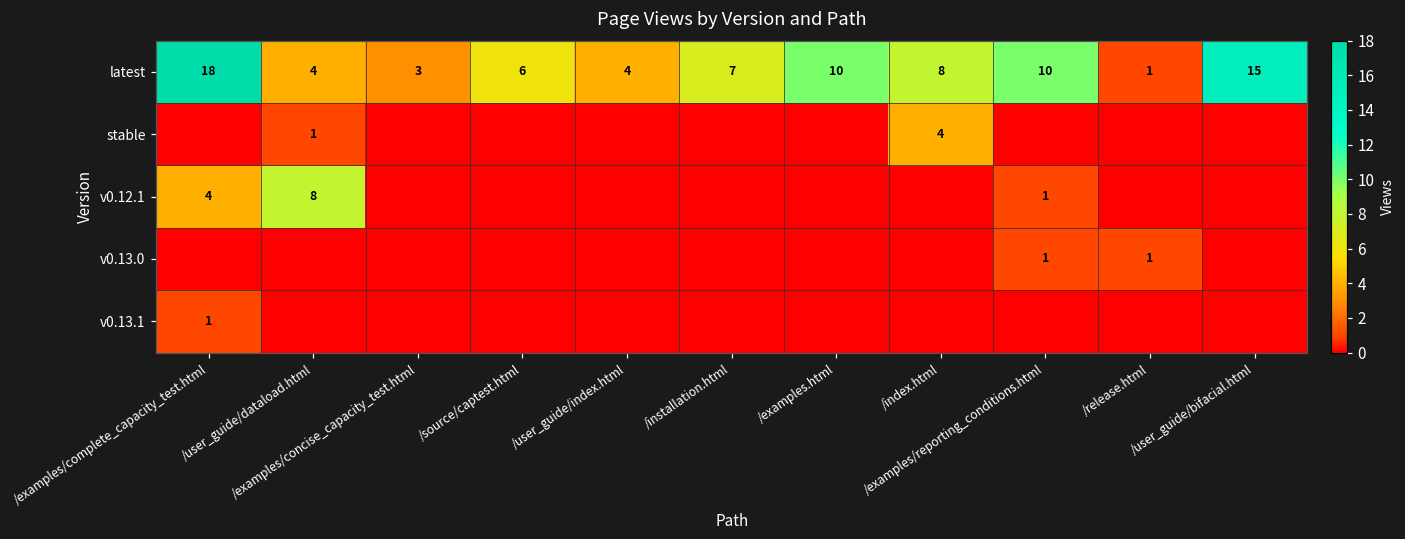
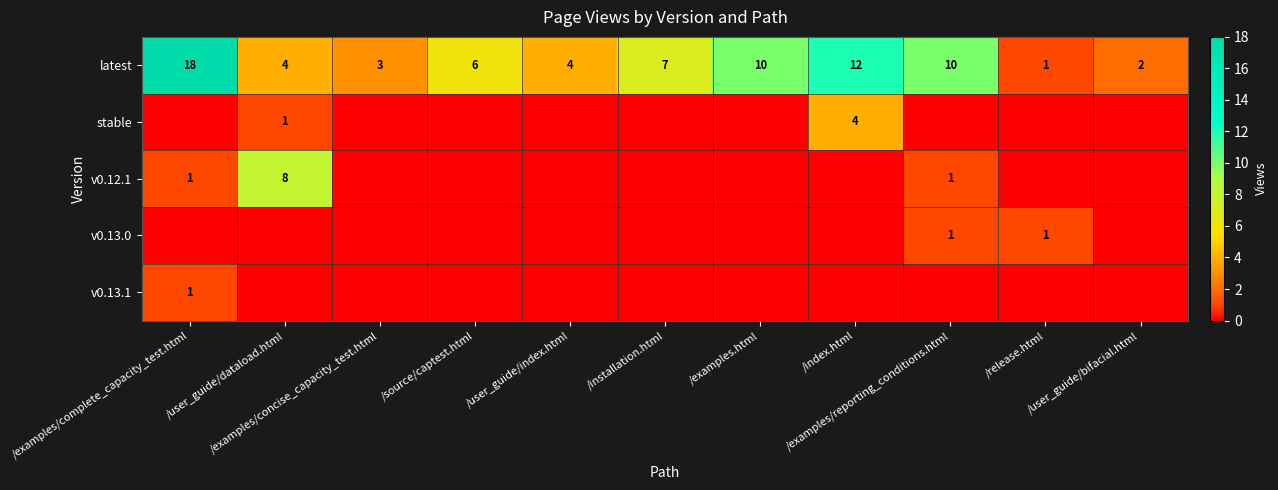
latest, /index.html: 8 -> 12
latest, /user_guide/bifacial.html: 15 -> 2
v0.12.1, /examples/complete_capacity_test.html: 4 -> 1
